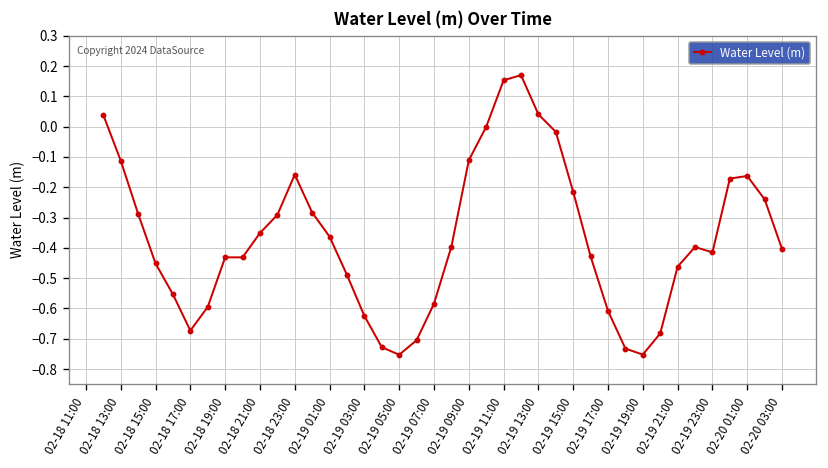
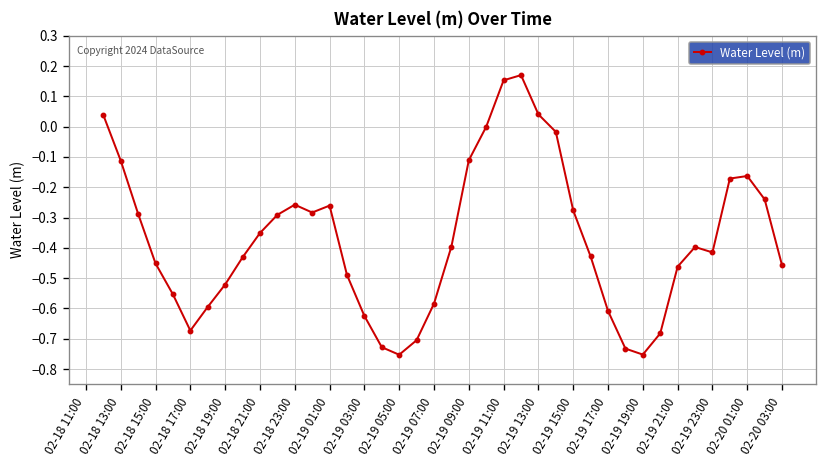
02-18 19:00: -0.43 -> -0.52
02-18 23:00: -0.16 -> -0.26
02-19 01:00: -0.36 -> -0.26
02-19 15:00: -0.22 -> -0.28
02-20 03:00: -0.40 -> -0.46
